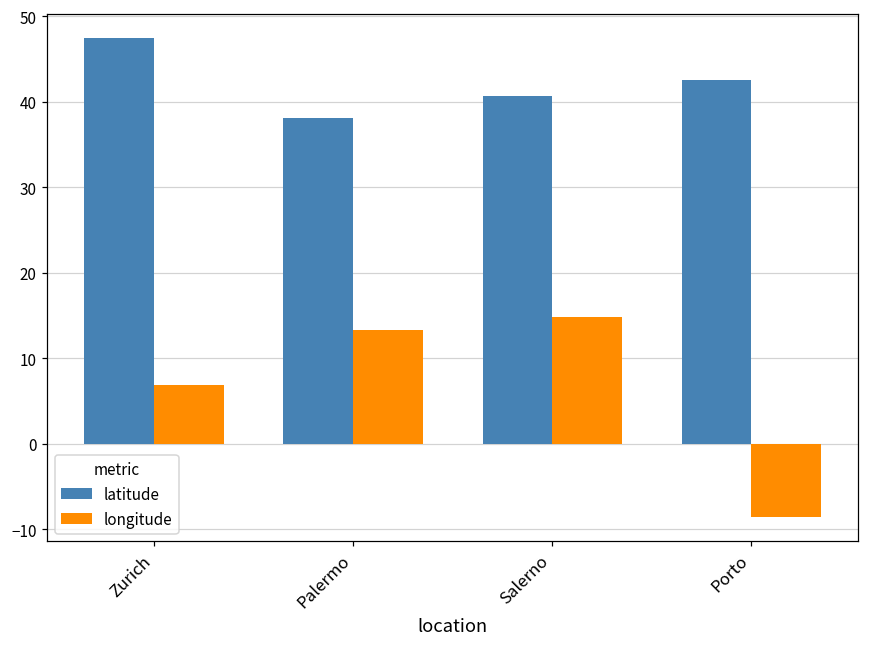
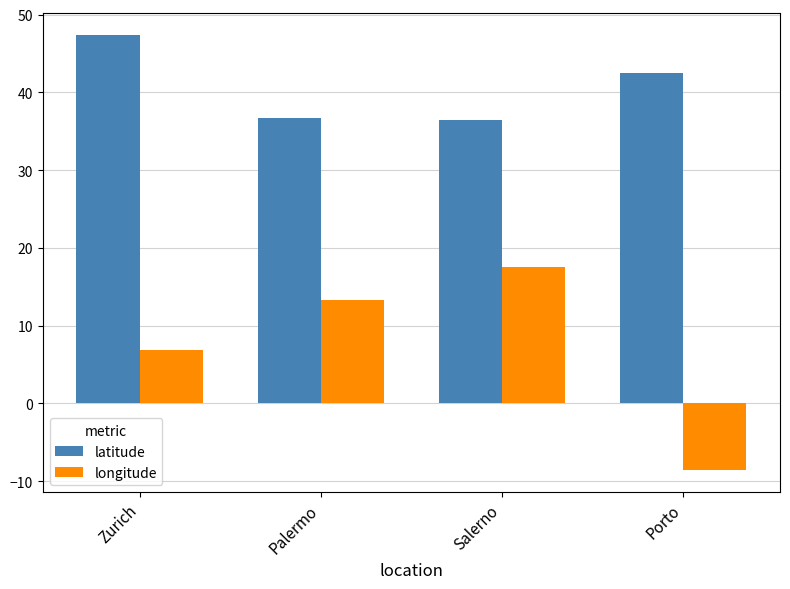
latitude, Palermo: 38 -> 37
latitude, Salerno: 41 -> 36
longitude, Salerno: 15 -> 18
